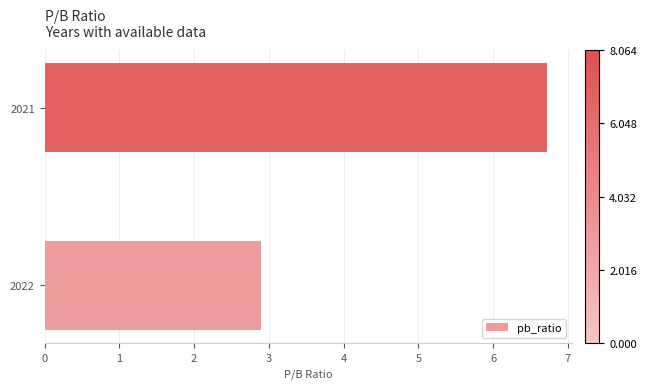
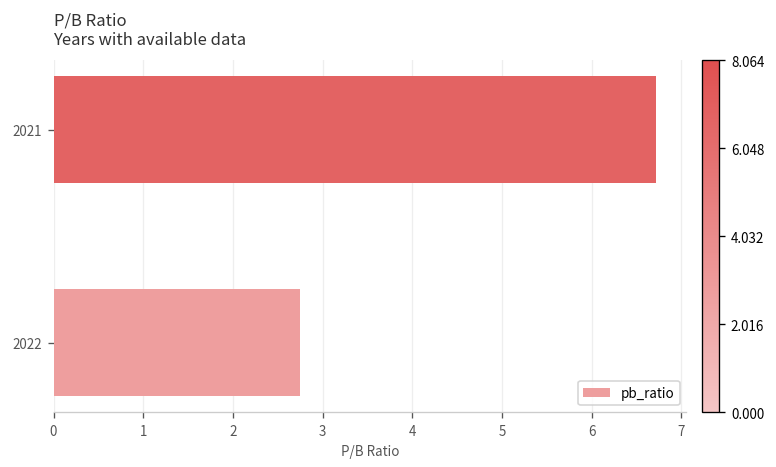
2022: 2.9 -> 2.8
